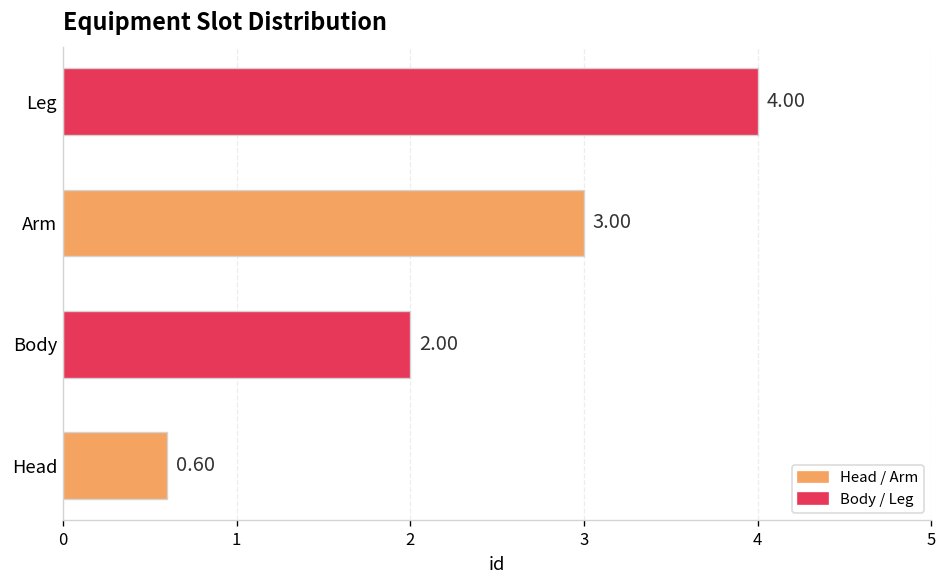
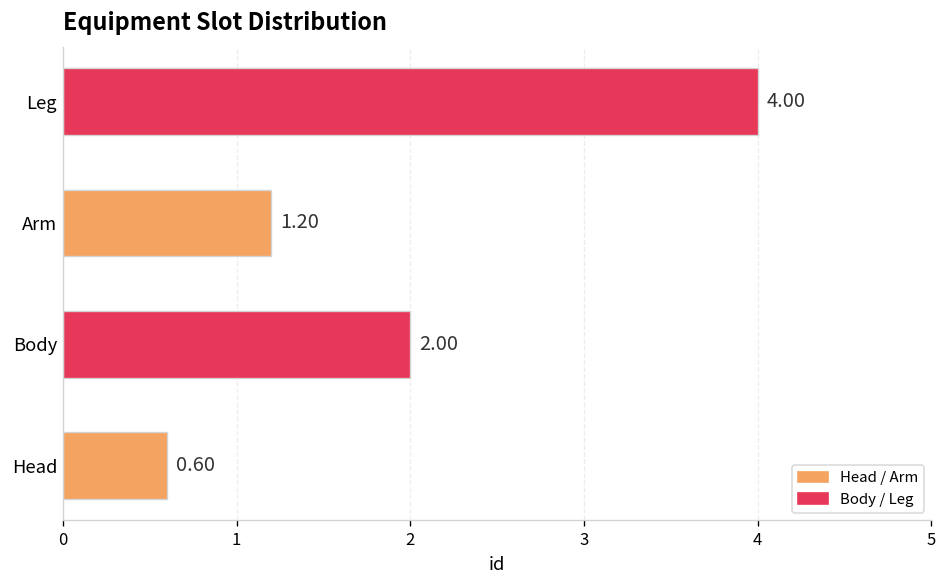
Arm: 3.00 -> 1.20
